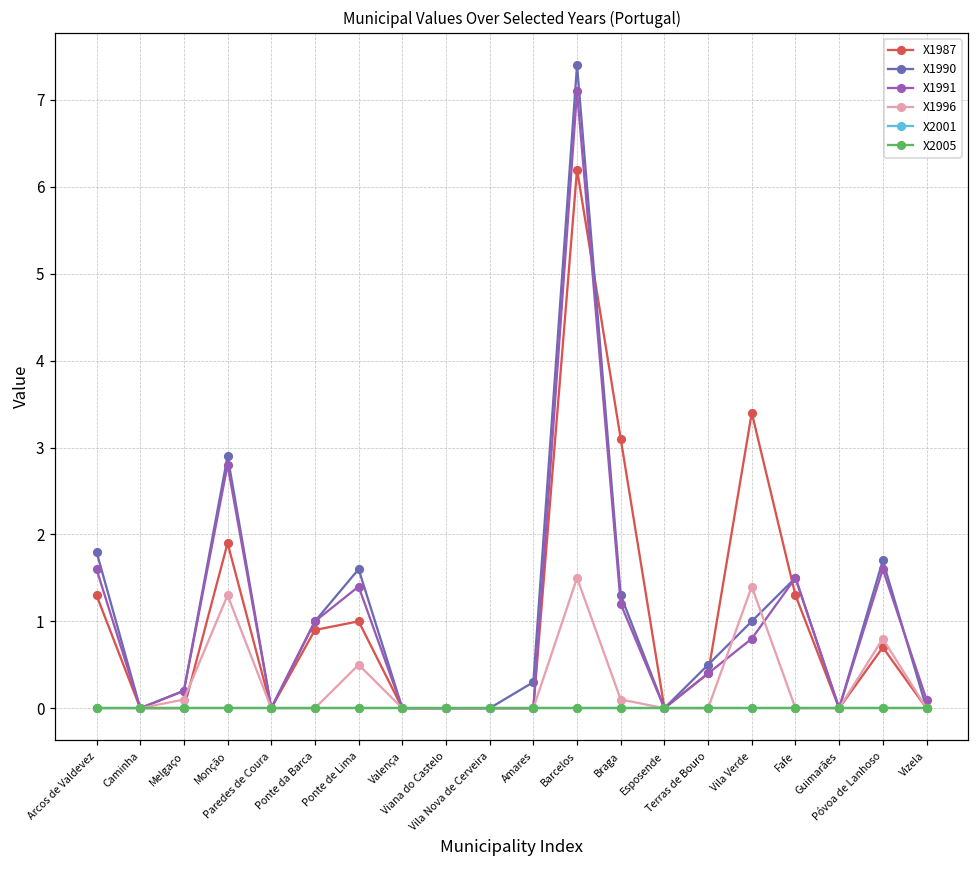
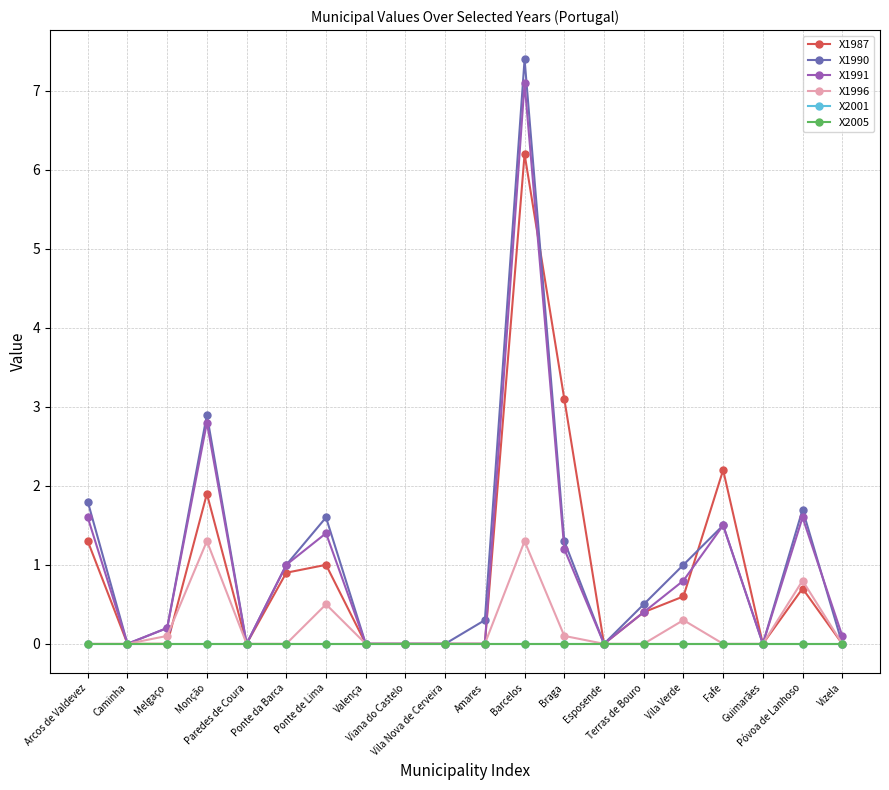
X1996, Barcelos: 1.5 -> 1.3
X1987, Vila Verde: 3.4 -> 0.6
X1996, Vila Verde: 1.4 -> 0.3
X1987, Fafe: 1.3 -> 2.2
